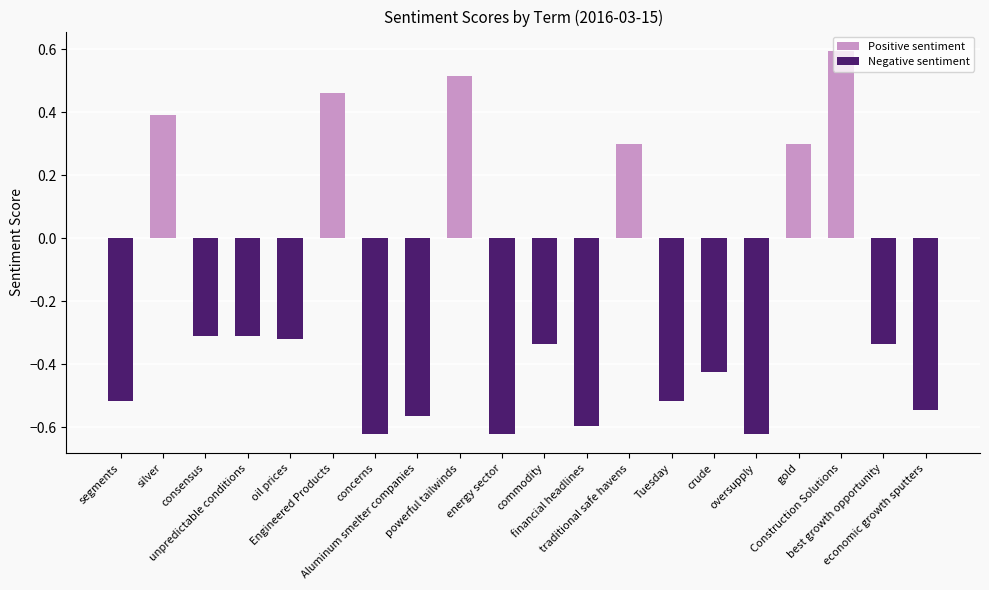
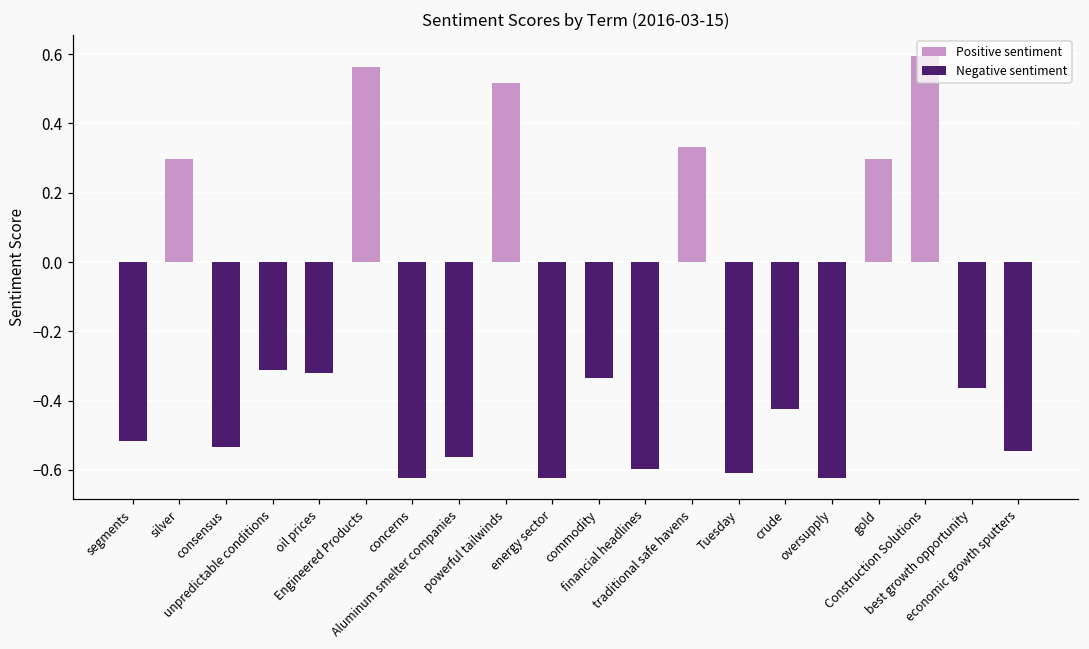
silver: 0.39 -> 0.30
consensus: -0.31 -> -0.53
Engineered Products: 0.46 -> 0.56
traditional safe havens: 0.30 -> 0.33
Tuesday: -0.52 -> -0.61
best growth opportunity: -0.33 -> -0.36
